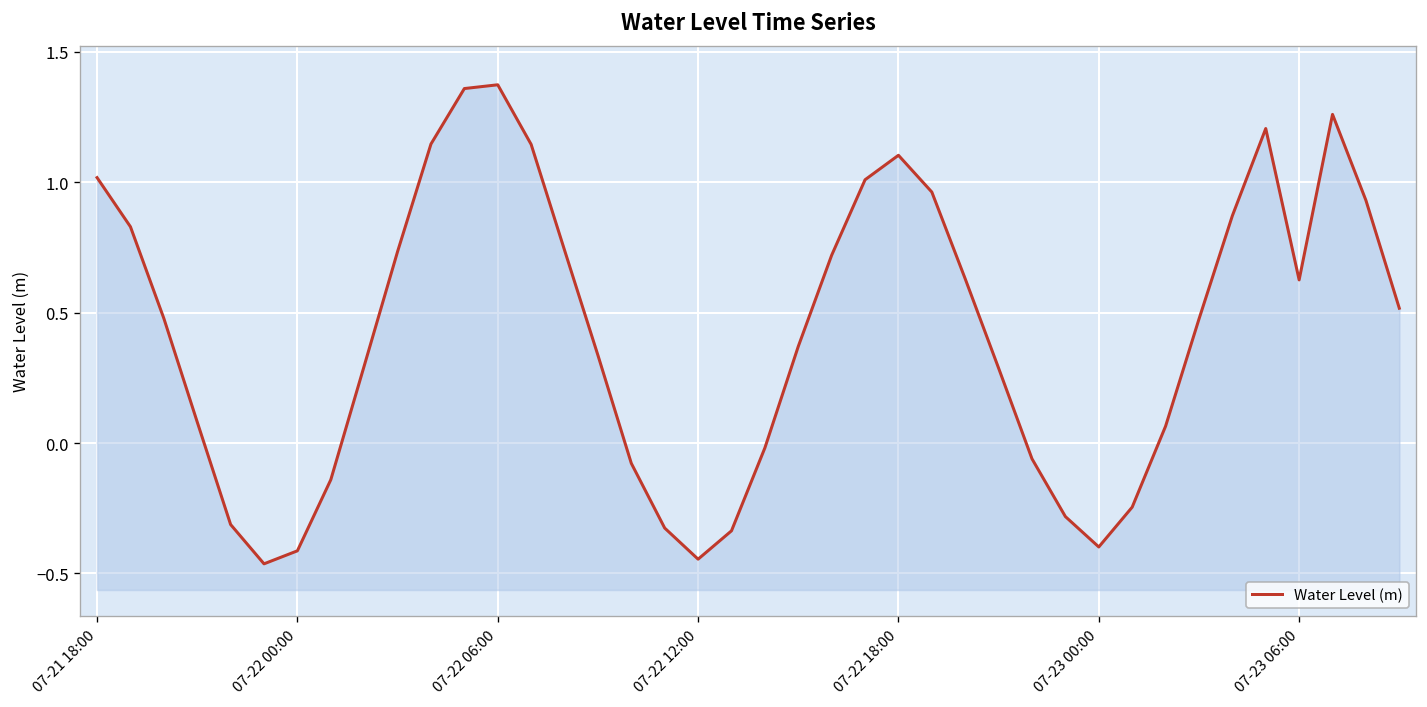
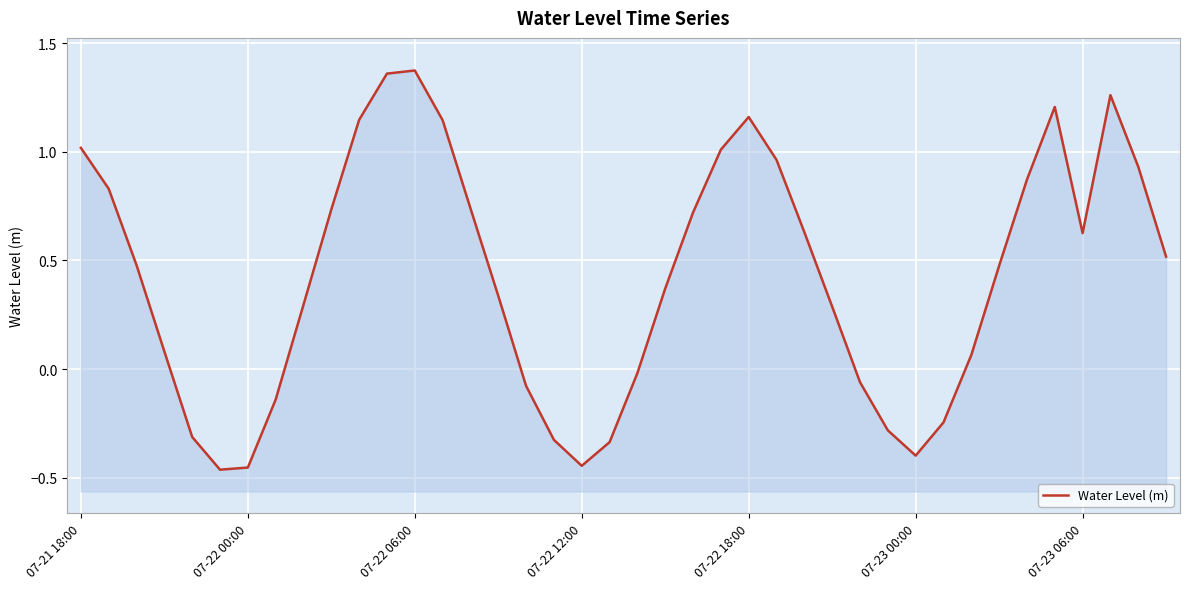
07-22 00:00: -0.41 -> -0.45
07-22 18:00: 1.10 -> 1.16
